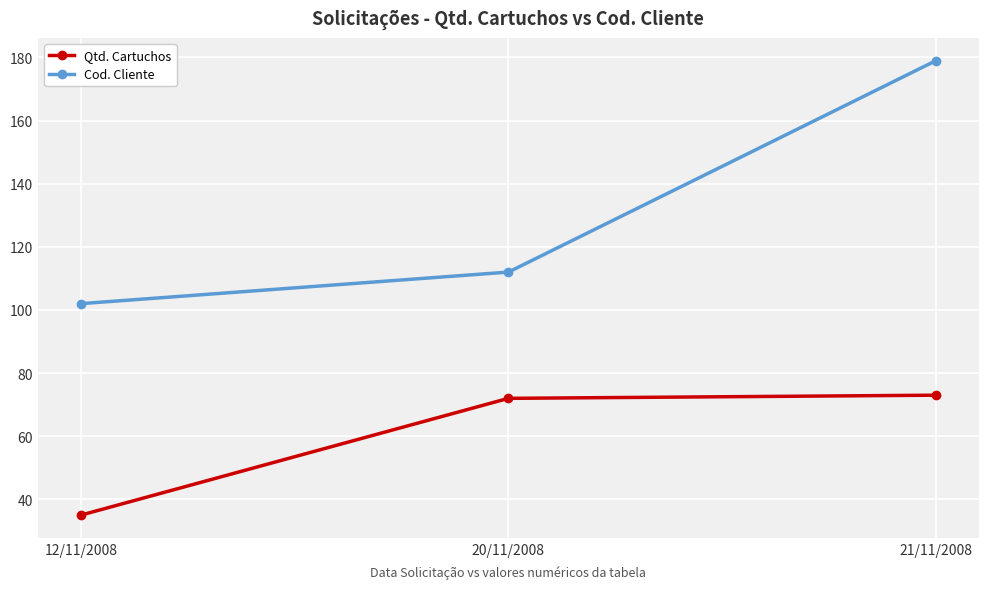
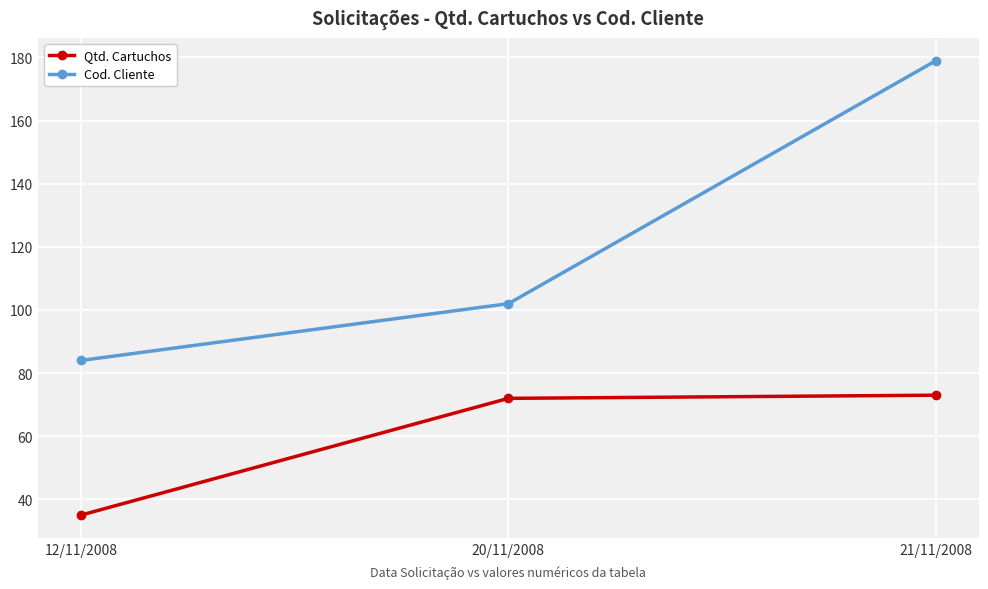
Cod. Cliente, 12/11/2008: 102 -> 84
Cod. Cliente, 20/11/2008: 112 -> 102
